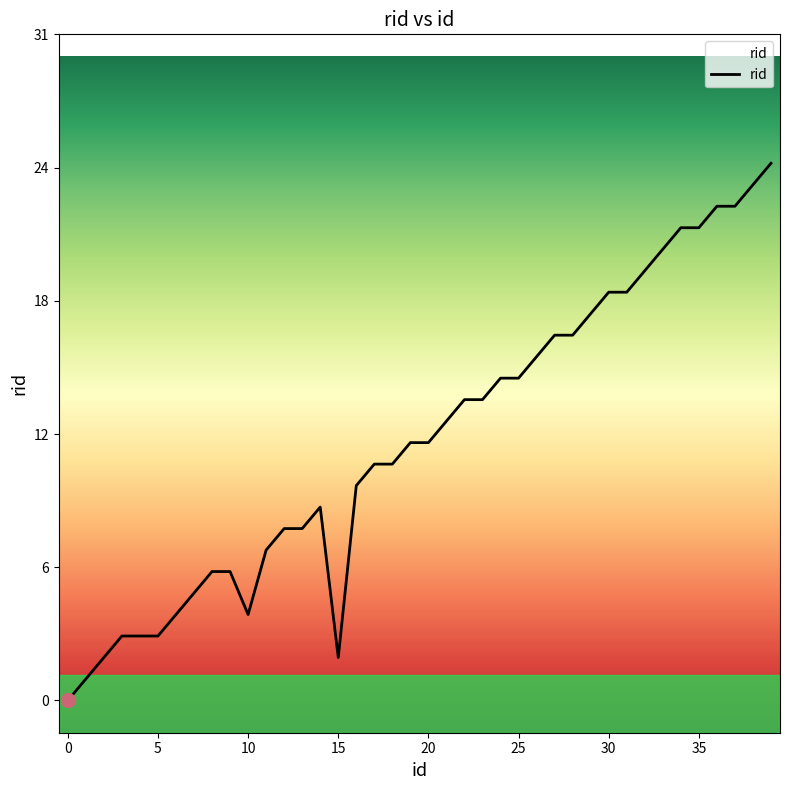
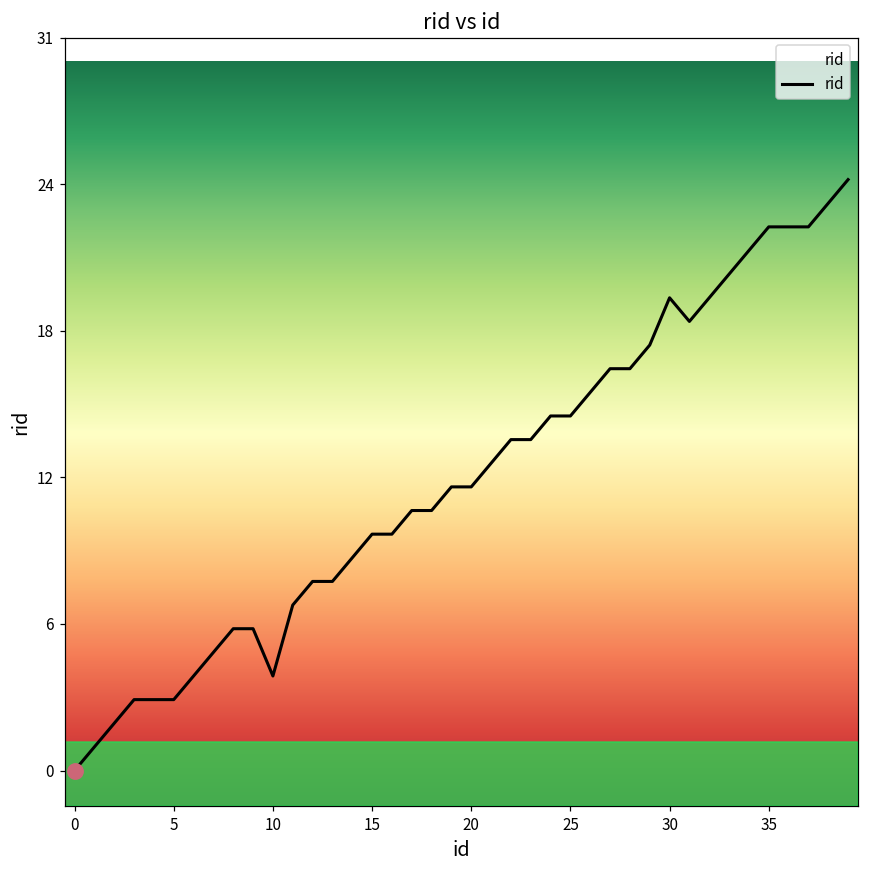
rid, 15: 2 -> 10
rid, 30: 19 -> 20
rid, 35: 22 -> 23
